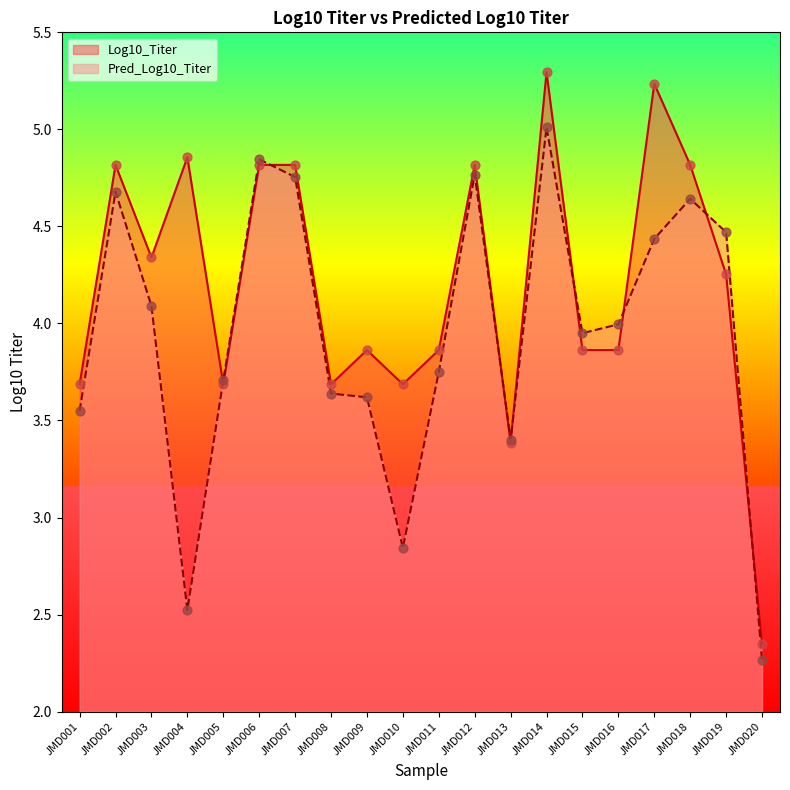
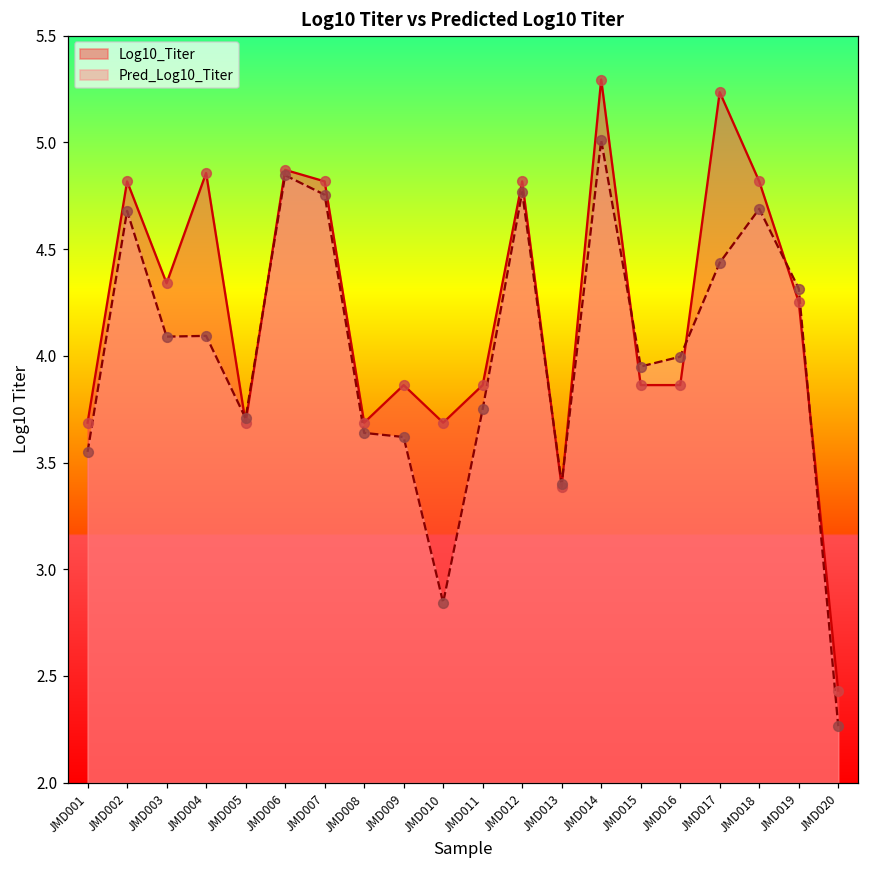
Pred_Log10_Titer, JMD004: 2.52 -> 4.09
Log10_Titer, JMD006: 4.82 -> 4.87
Pred_Log10_Titer, JMD018: 4.64 -> 4.69
Pred_Log10_Titer, JMD019: 4.47 -> 4.31
Log10_Titer, JMD020: 2.35 -> 2.43
